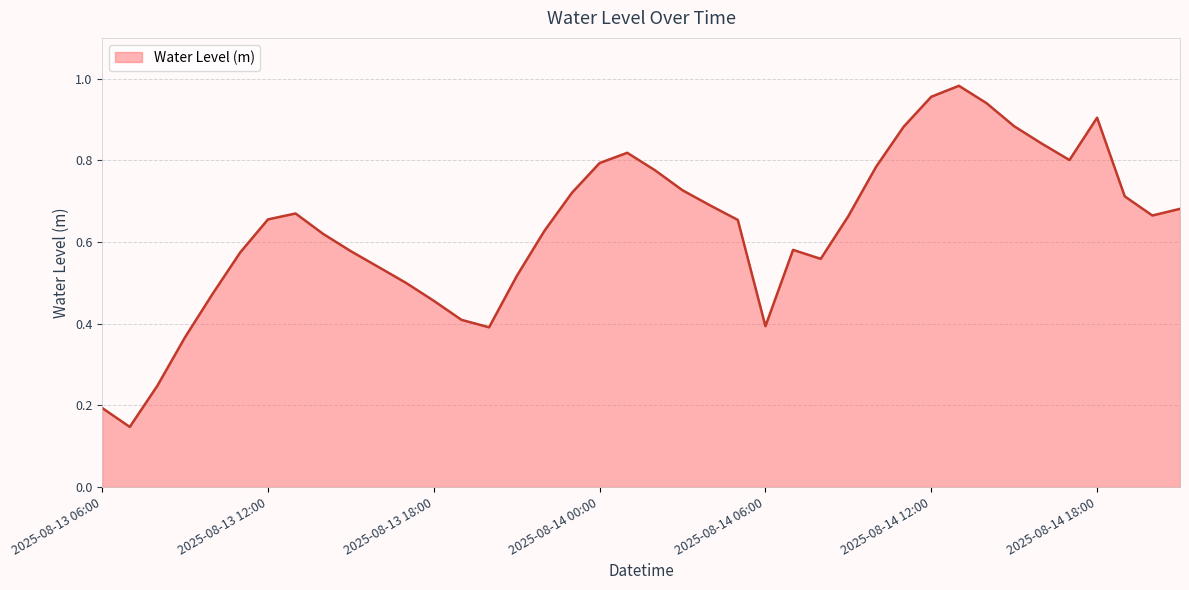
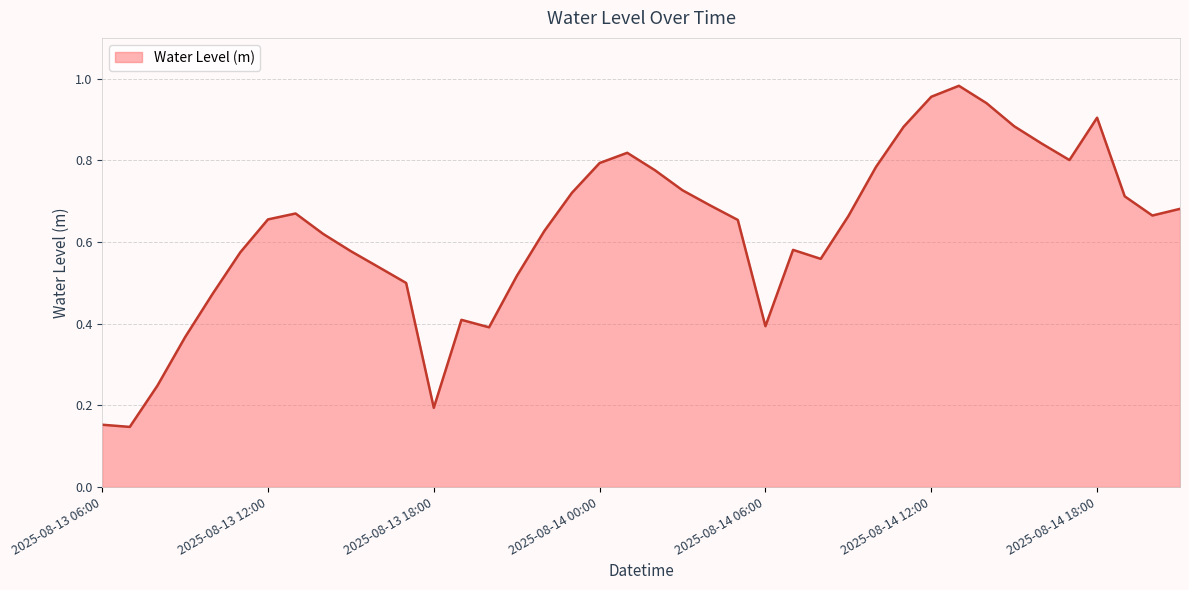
2025-08-13 06:00: 0.19 -> 0.15
2025-08-13 18:00: 0.46 -> 0.19
